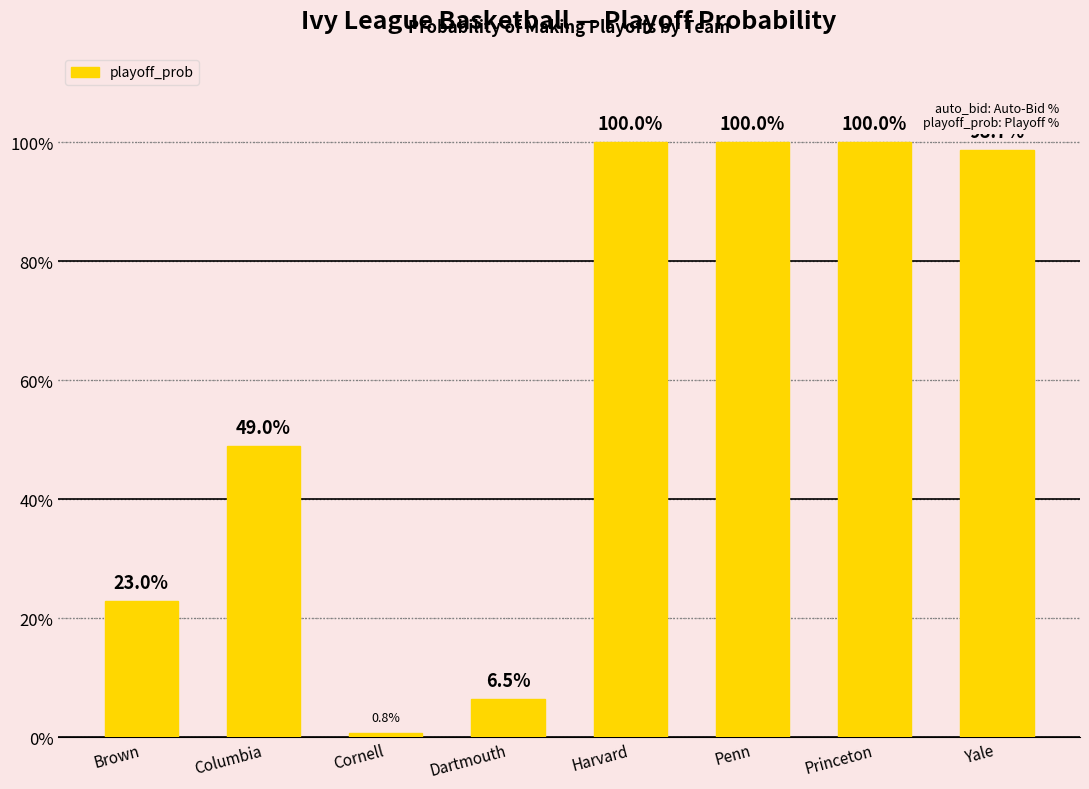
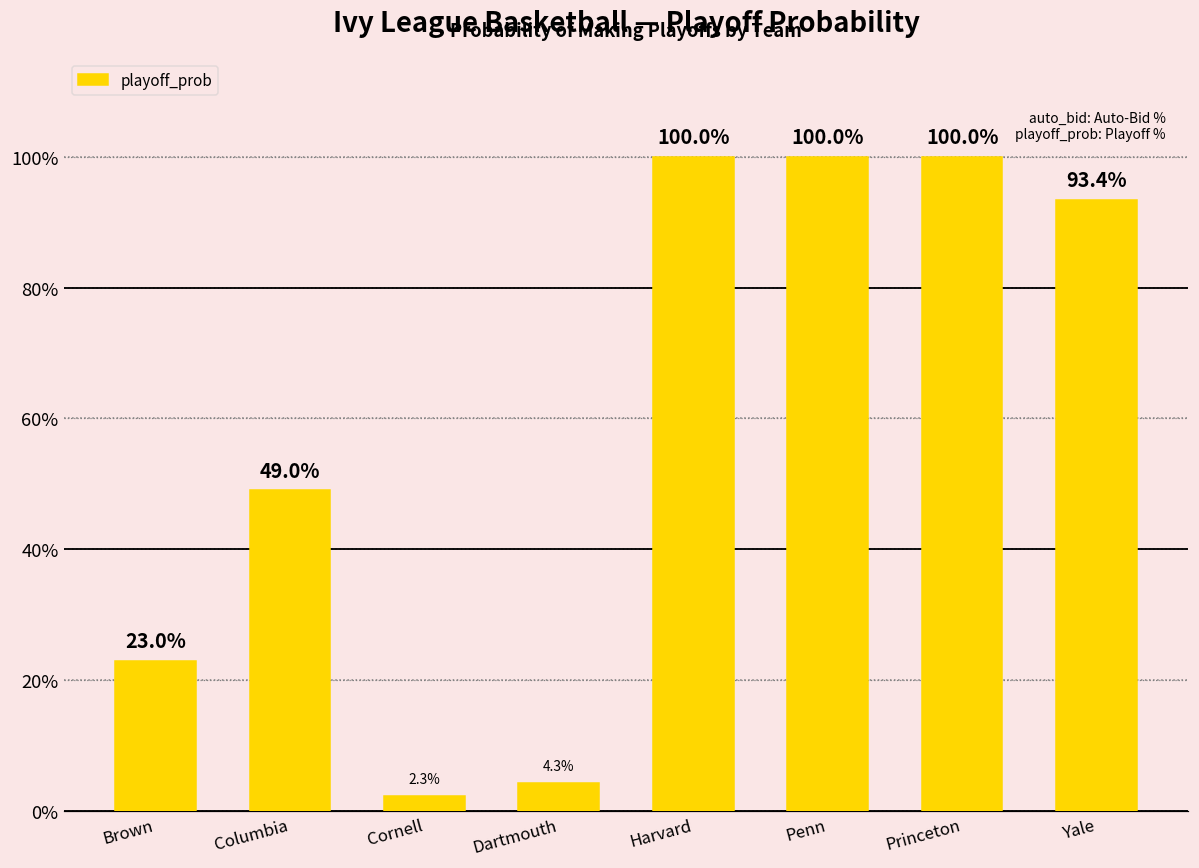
Cornell: 0.8% -> 2.3%
Dartmouth: 6.5% -> 4.3%
Yale: 99% -> 93%
